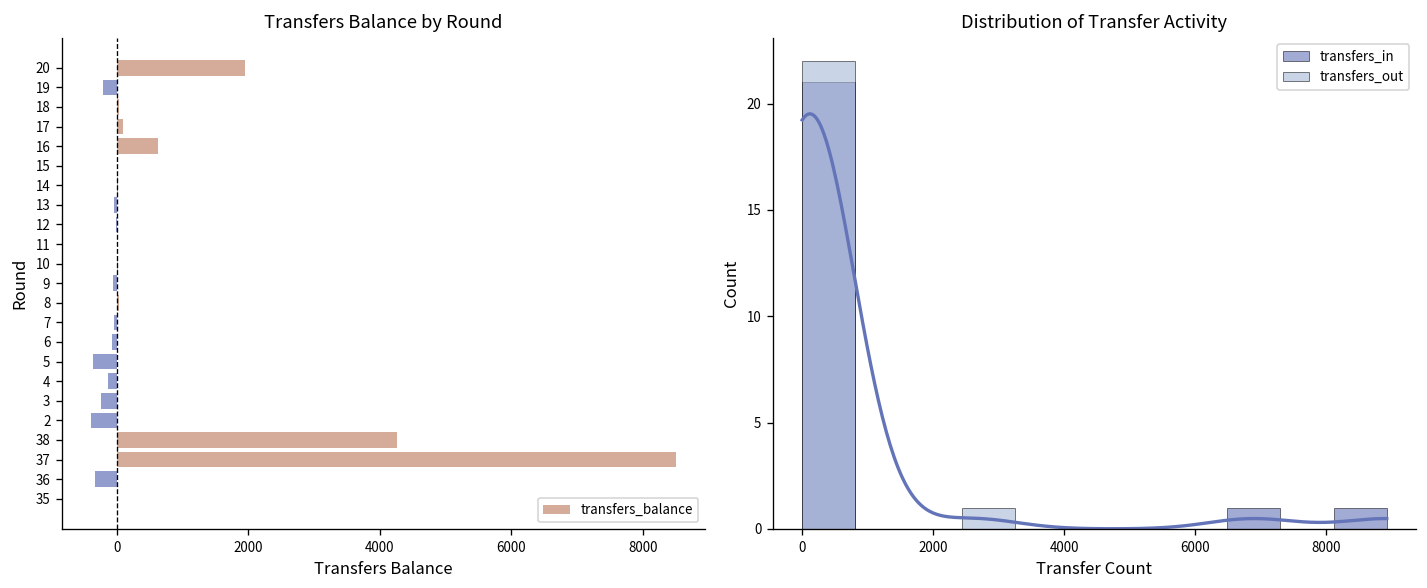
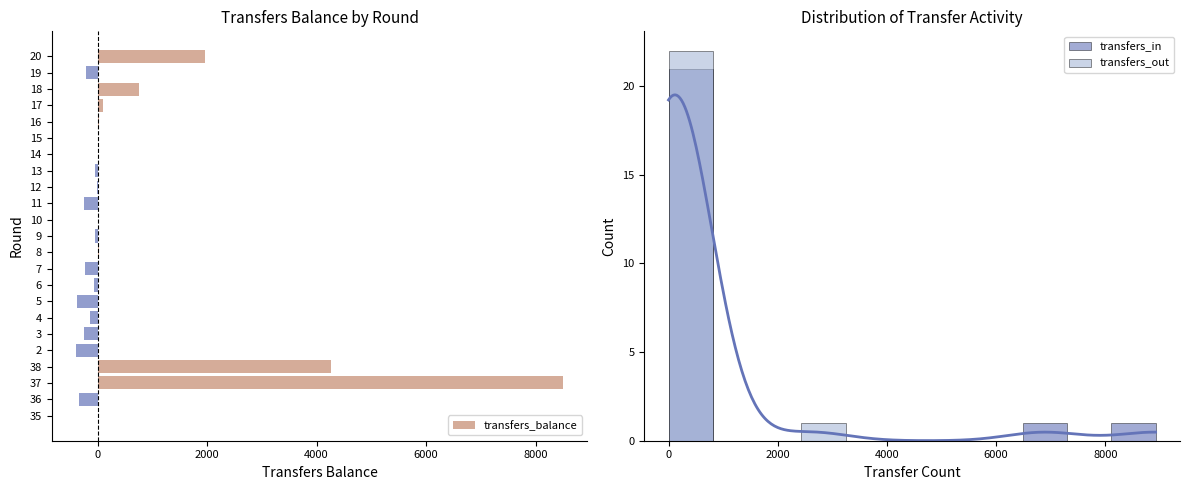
Transfers Balance by Round, 18: 0 -> 800
Transfers Balance by Round, 16: 600 -> 0
Transfers Balance by Round, 11: 0 -> -300
Transfers Balance by Round, 7: -100 -> -200
